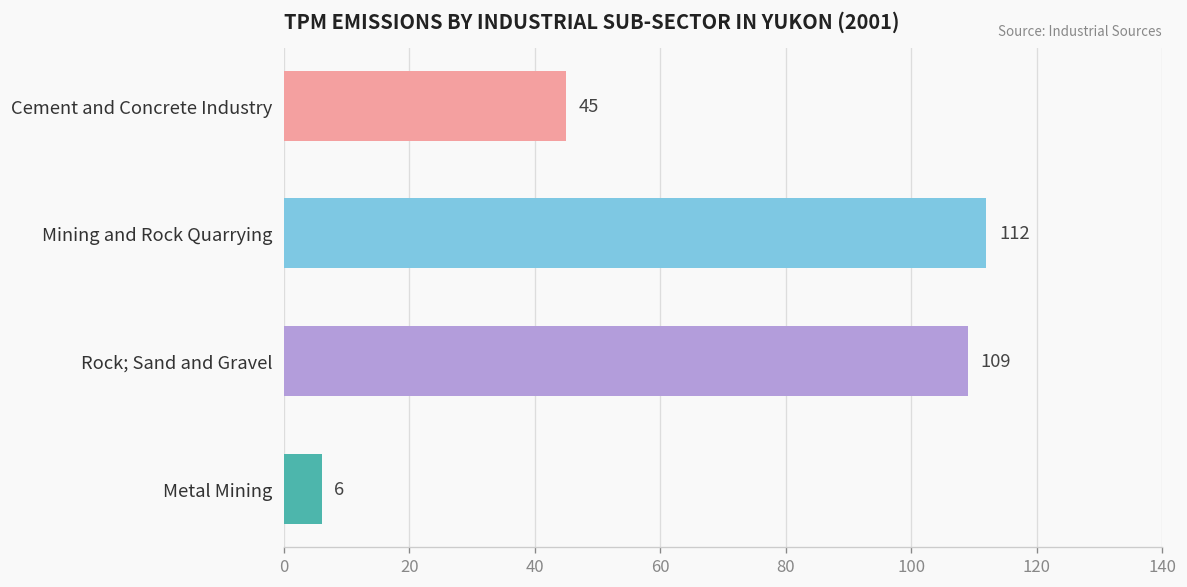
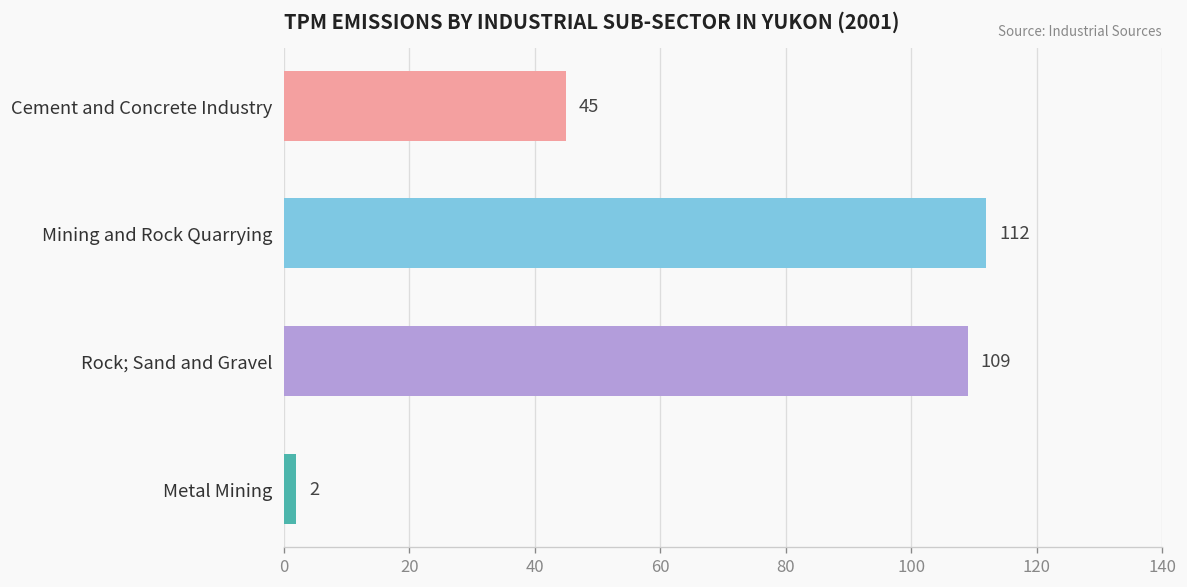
Metal Mining: 6 -> 2
